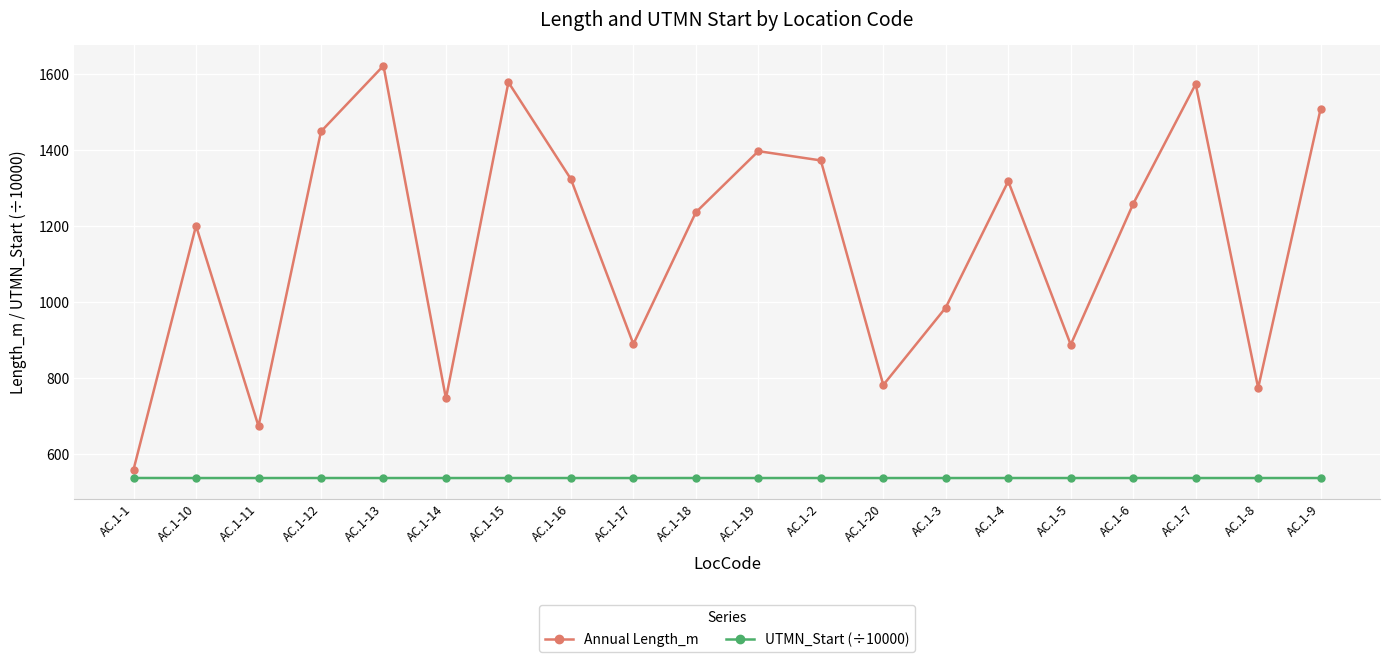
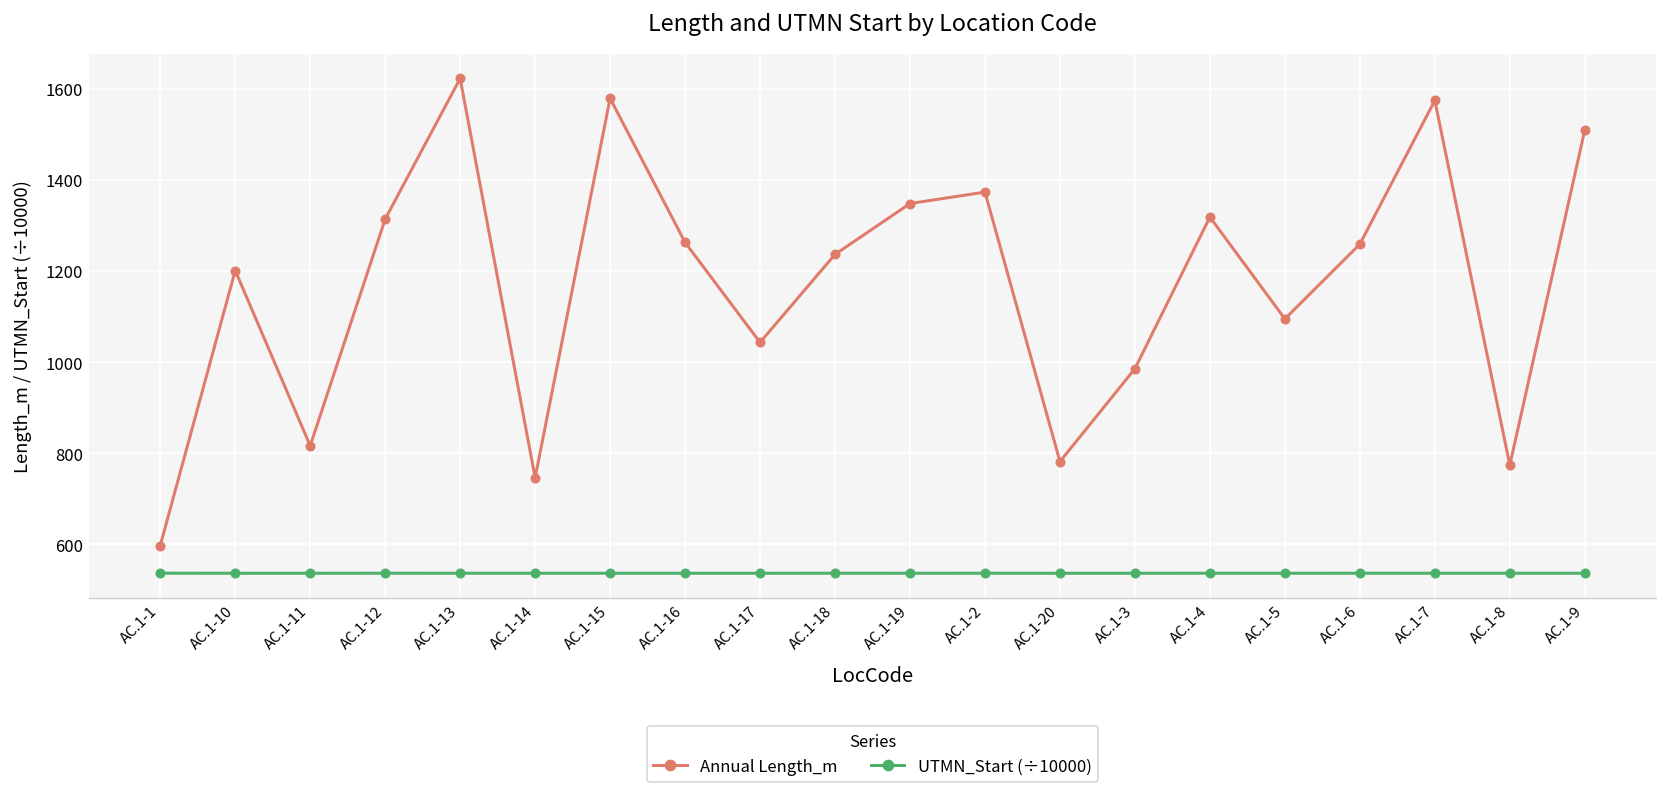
Annual Length_m, AC.1-1: 560 -> 600
Annual Length_m, AC.1-11: 670 -> 820
Annual Length_m, AC.1-12: 1450 -> 1310
Annual Length_m, AC.1-16: 1320 -> 1260
Annual Length_m, AC.1-17: 890 -> 1040
Annual Length_m, AC.1-19: 1400 -> 1350
Annual Length_m, AC.1-5: 890 -> 1100
